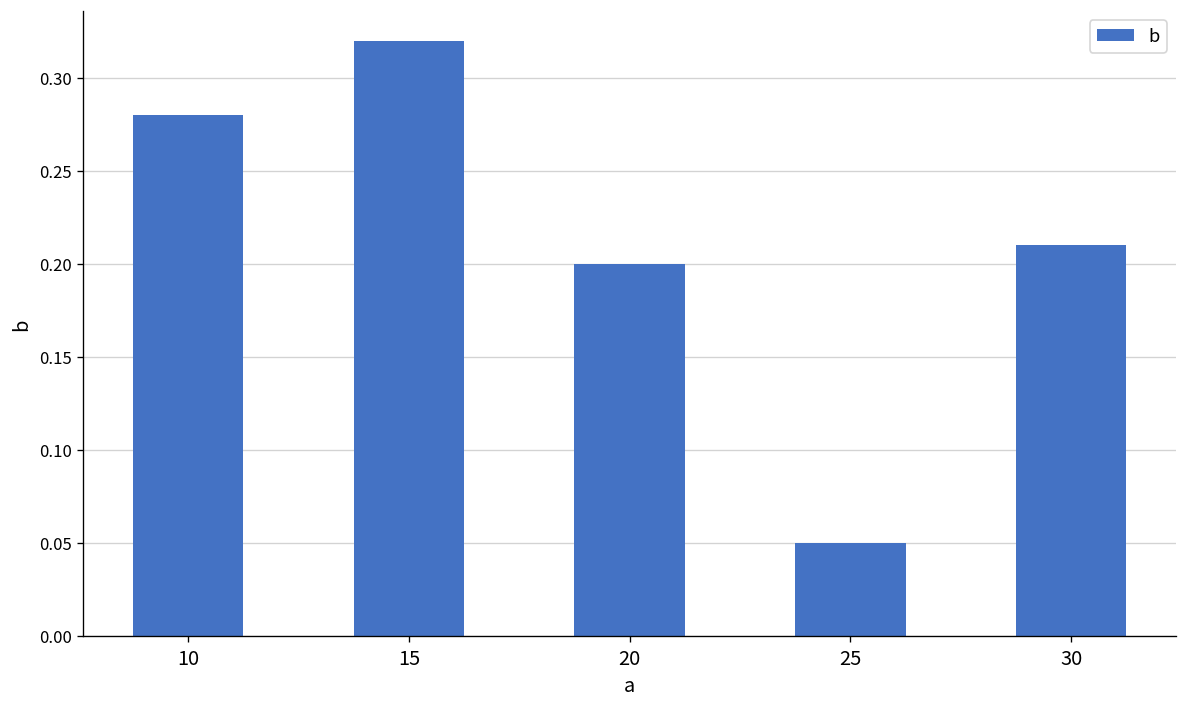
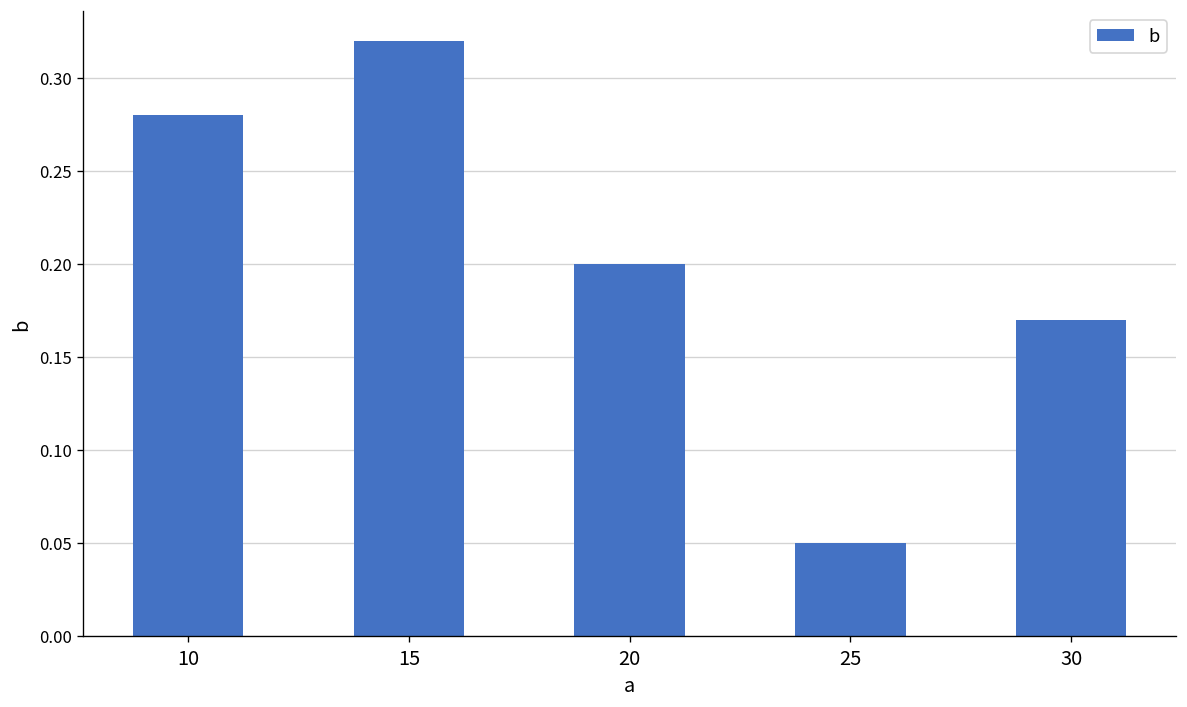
30: 0.21 -> 0.17
